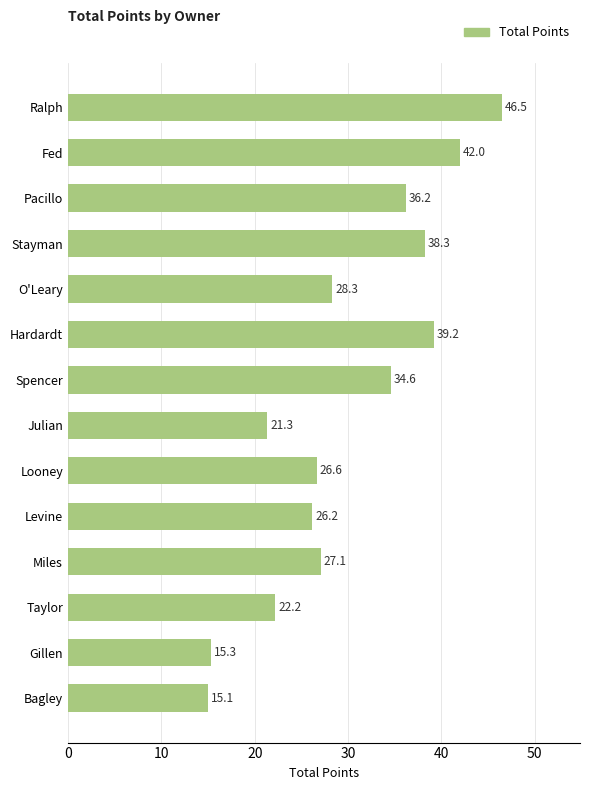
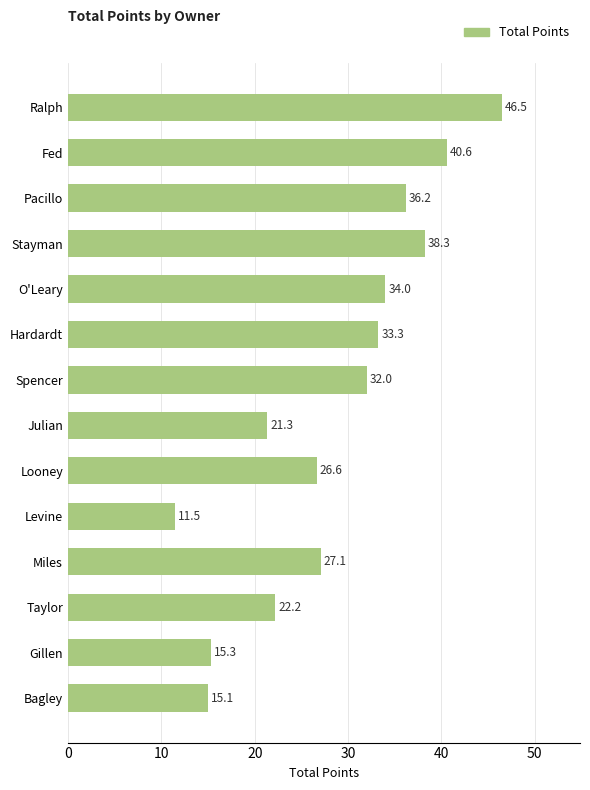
Fed: 42.0 -> 40.6
O'Leary: 28.3 -> 34.0
Hardardt: 39.2 -> 33.3
Spencer: 34.6 -> 32.0
Levine: 26.2 -> 11.5
